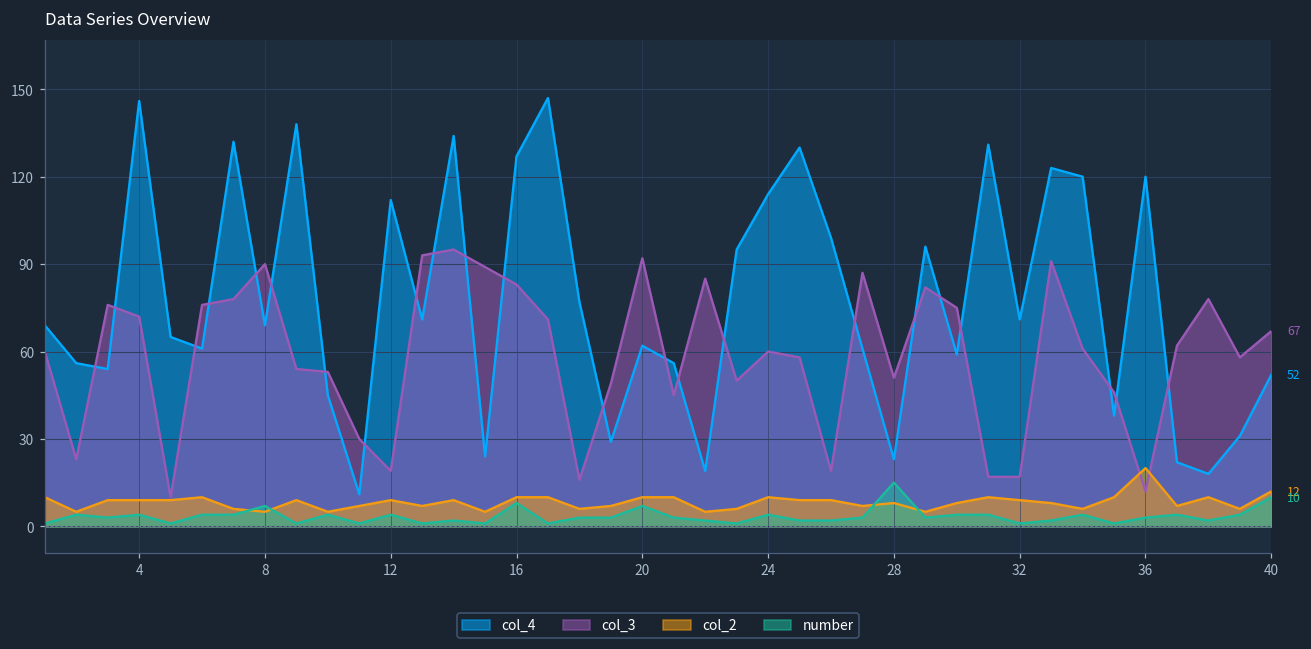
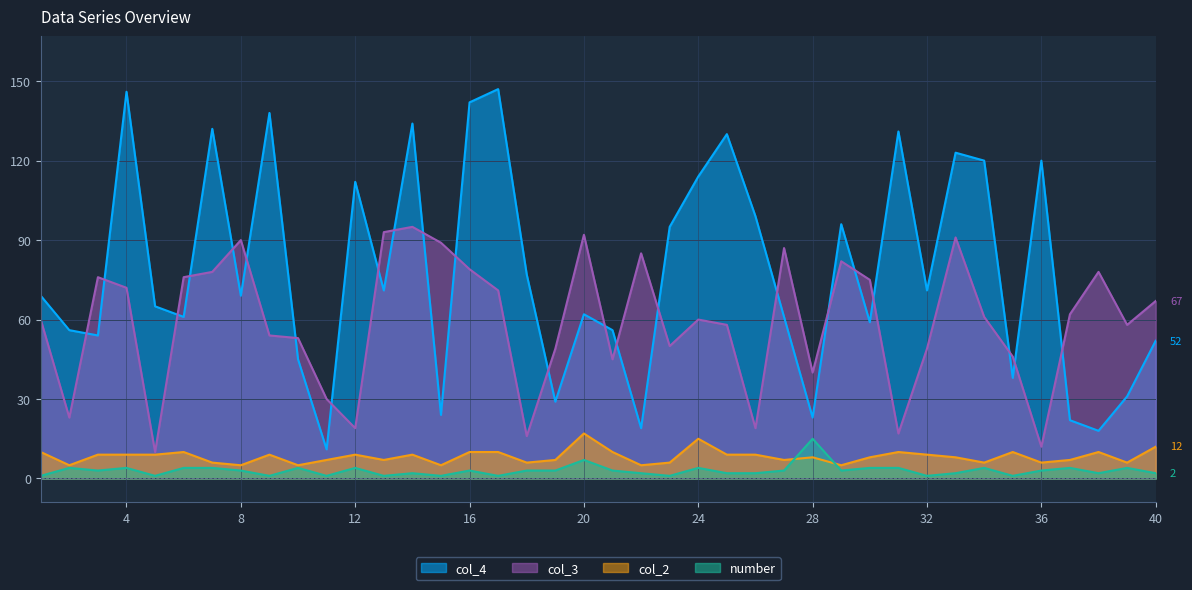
number, 8: 7 -> 3
col_4, 16: 127 -> 142
col_3, 16: 83 -> 79
number, 16: 8 -> 3
col_2, 20: 10 -> 17
col_2, 24: 10 -> 15
col_3, 28: 51 -> 40
col_3, 32: 17 -> 49
col_2, 36: 20 -> 6
number, 40: 10 -> 2
